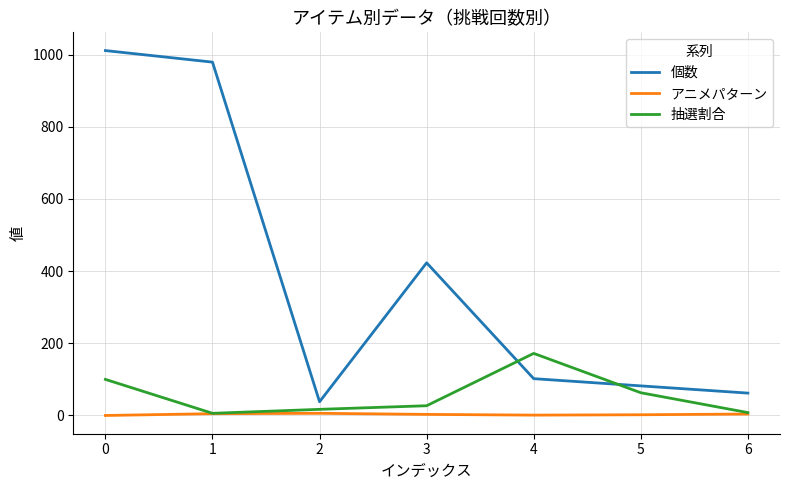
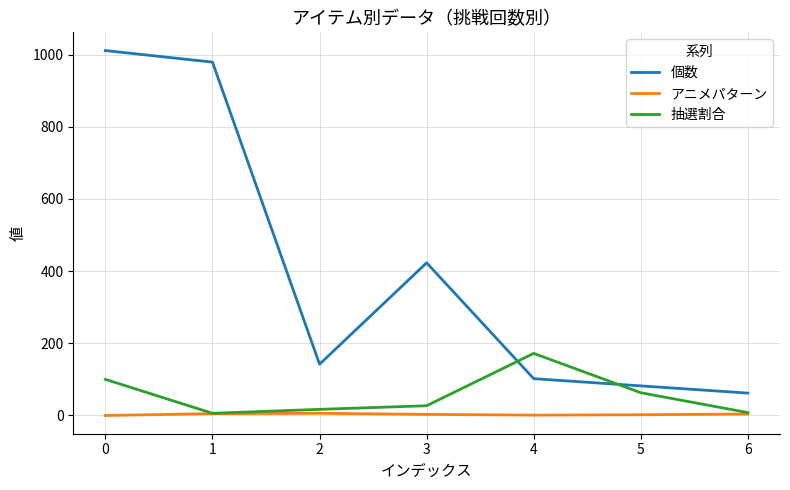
個数, 2: 40 -> 140
